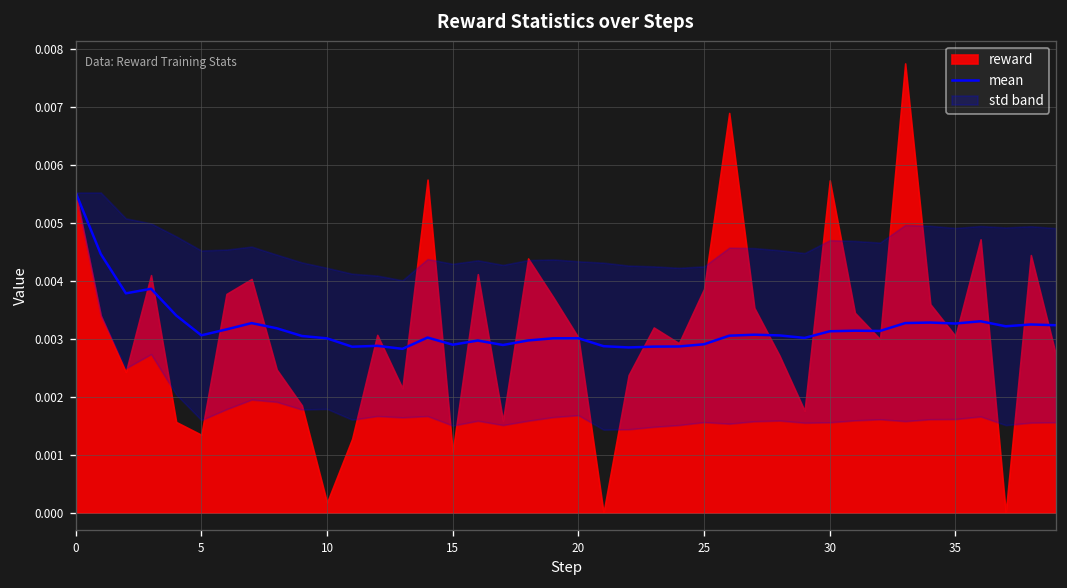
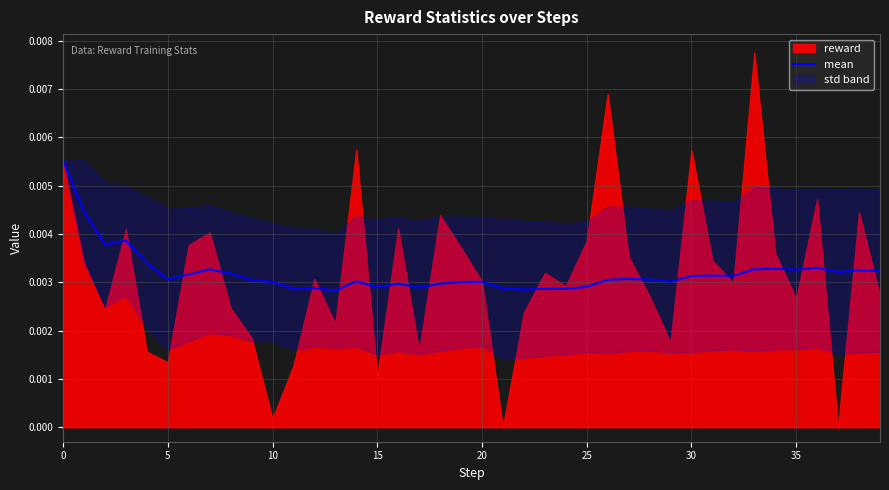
reward, 35: 0.0030 -> 0.0027
